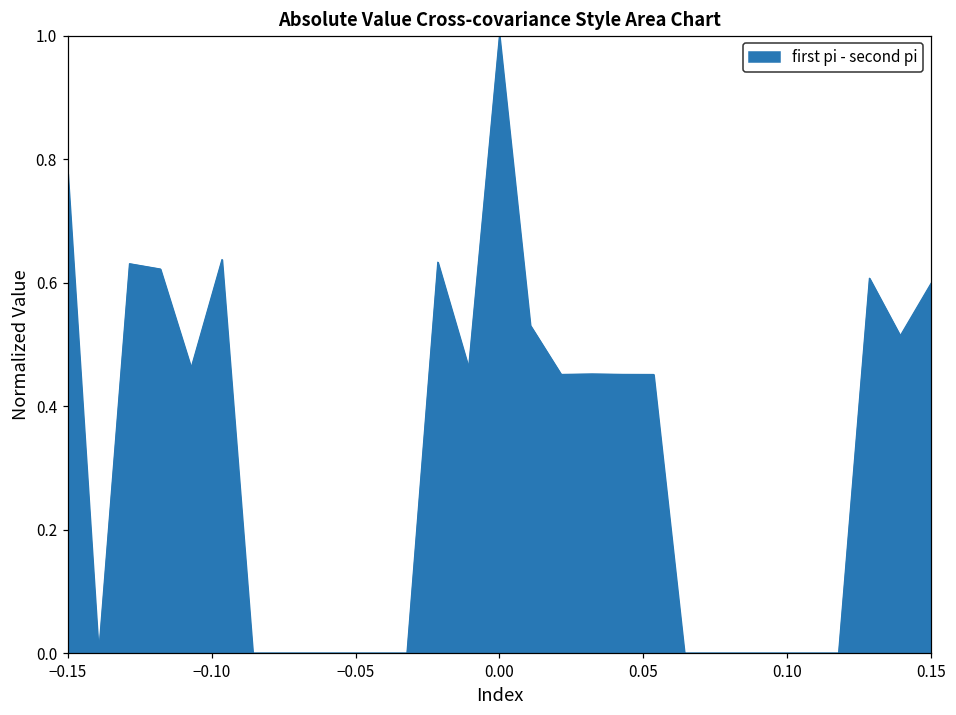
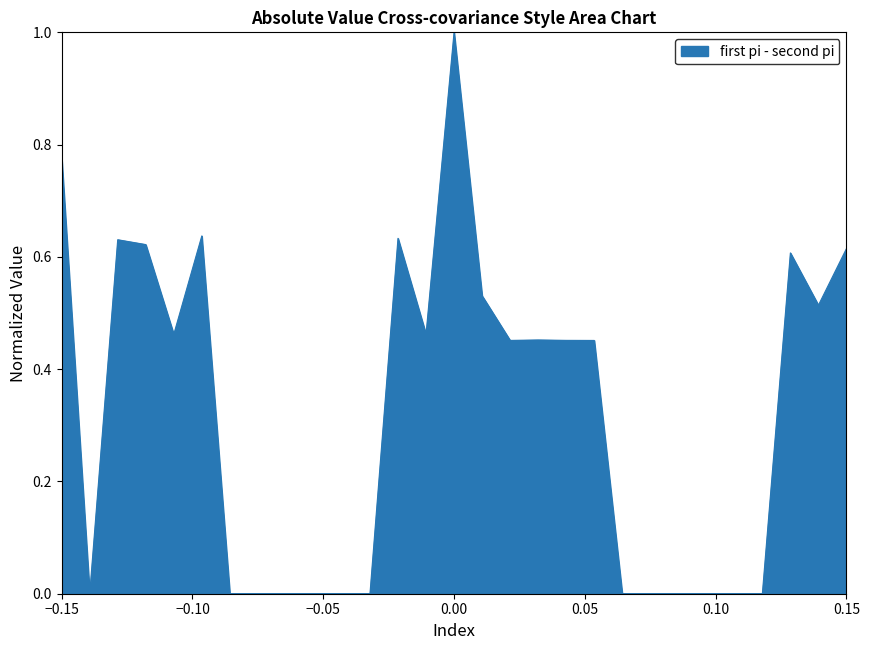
0.15: 0.60 -> 0.61
